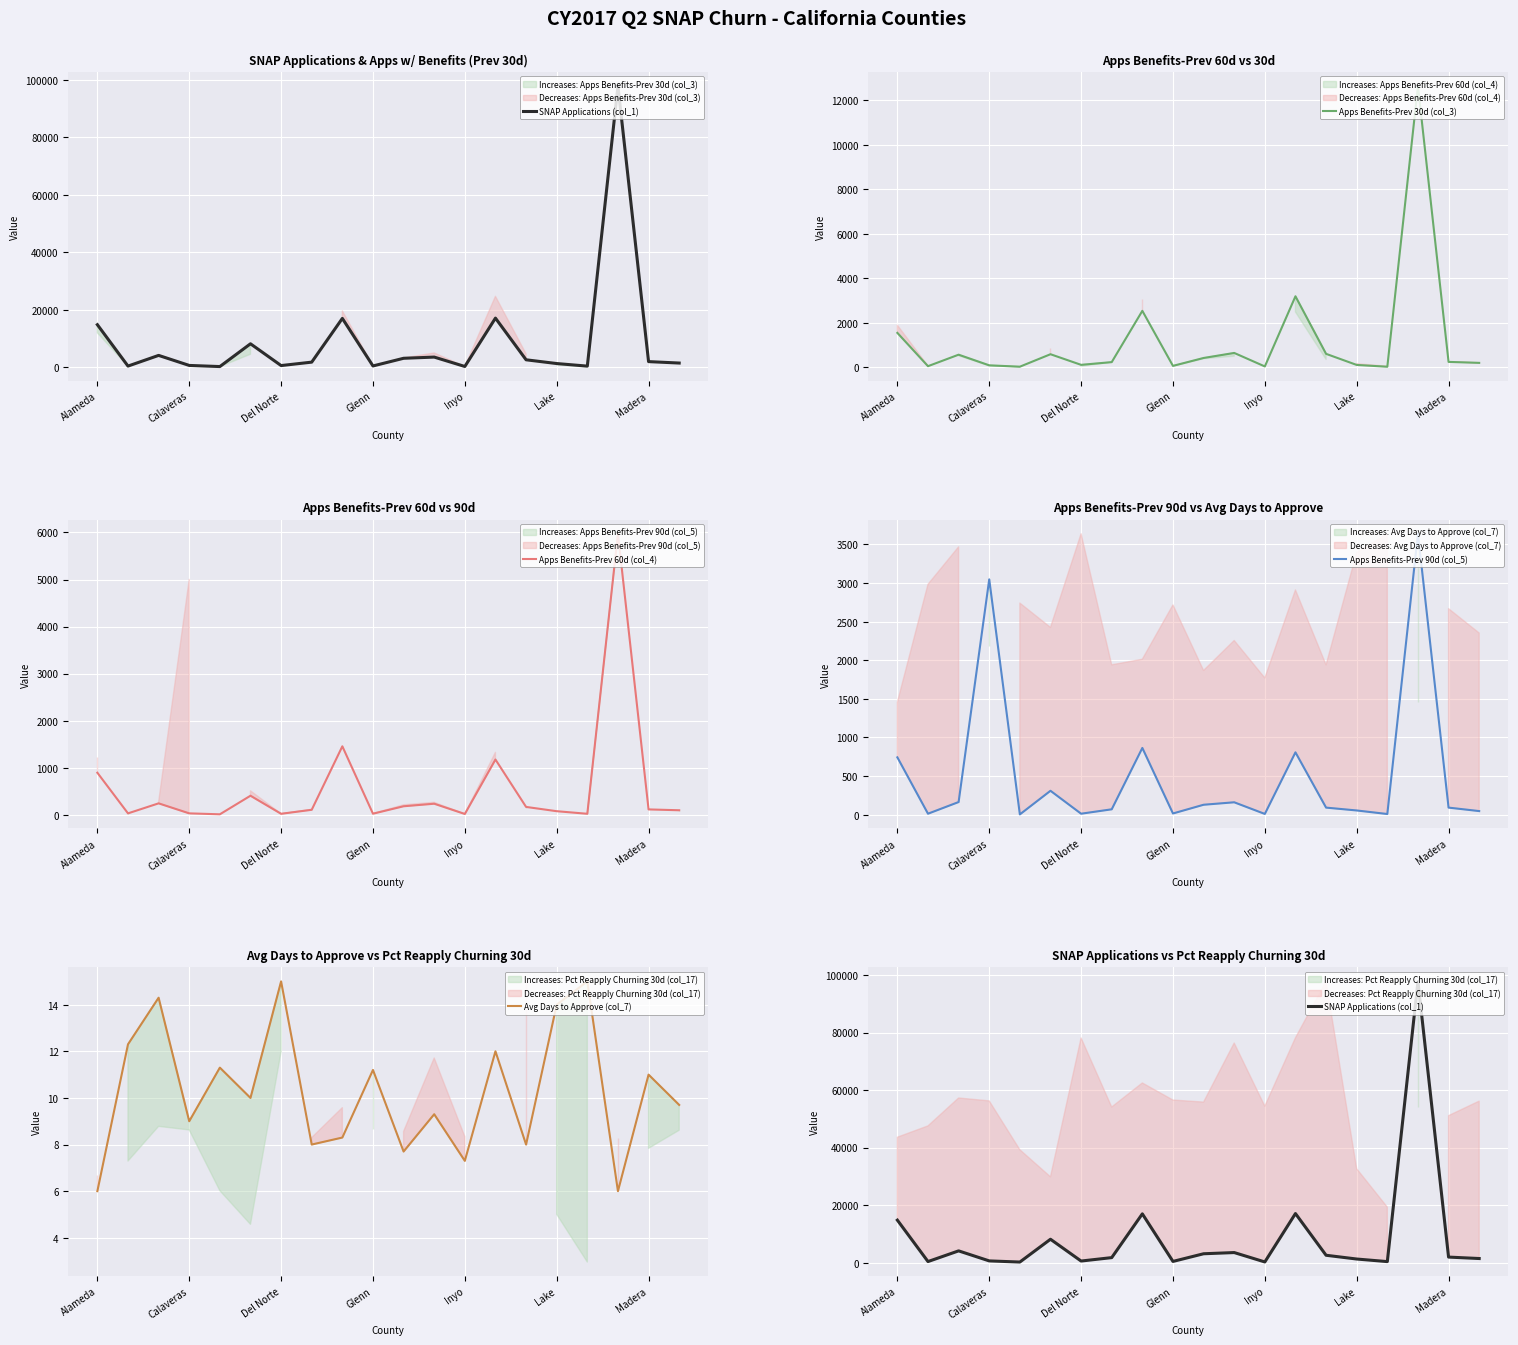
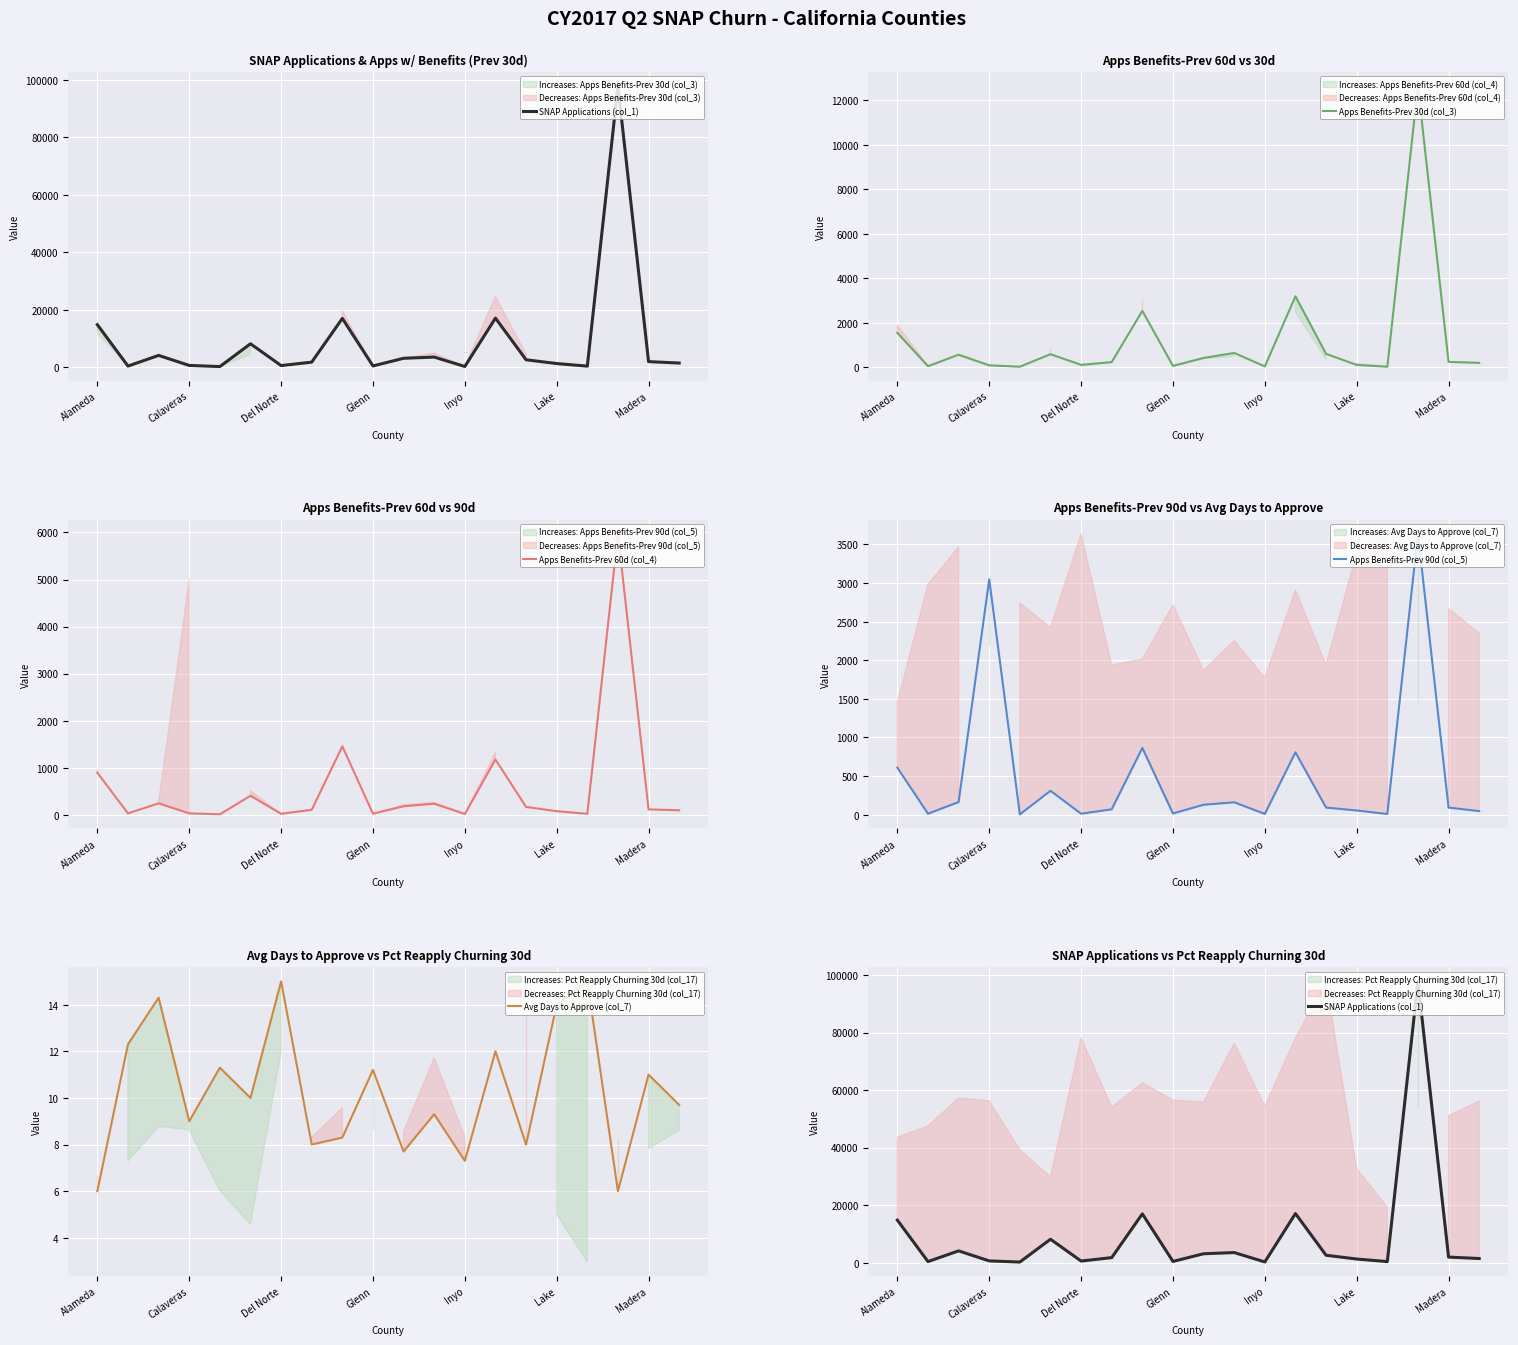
Apps Benefits-Prev 90d vs Avg Days to Approve, Alameda: 700 -> 600
